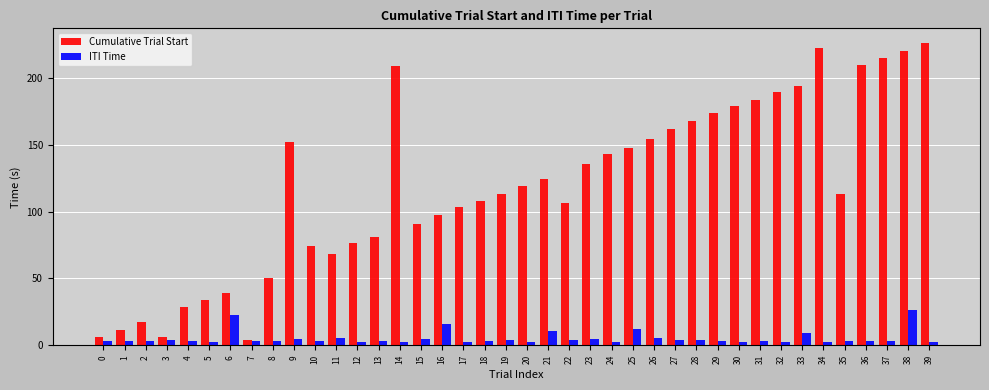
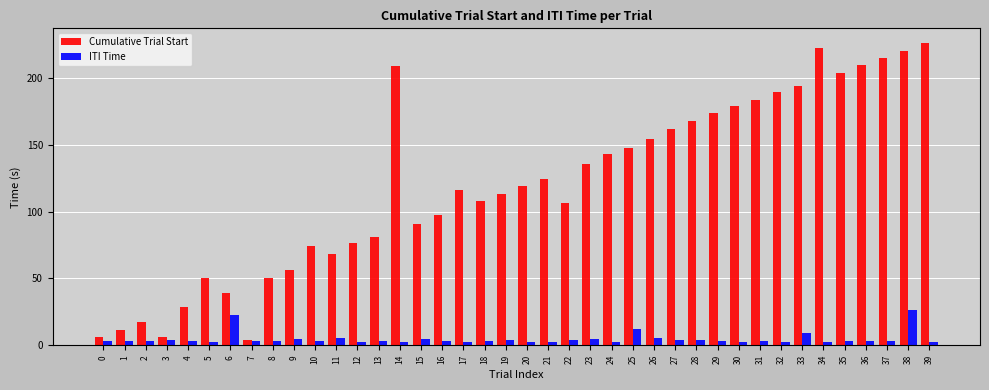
Cumulative Trial Start, 5: 34 -> 51
Cumulative Trial Start, 9: 152 -> 56
ITI Time, 16: 16 -> 3
Cumulative Trial Start, 17: 103 -> 116
ITI Time, 21: 11 -> 3
Cumulative Trial Start, 35: 113 -> 204
